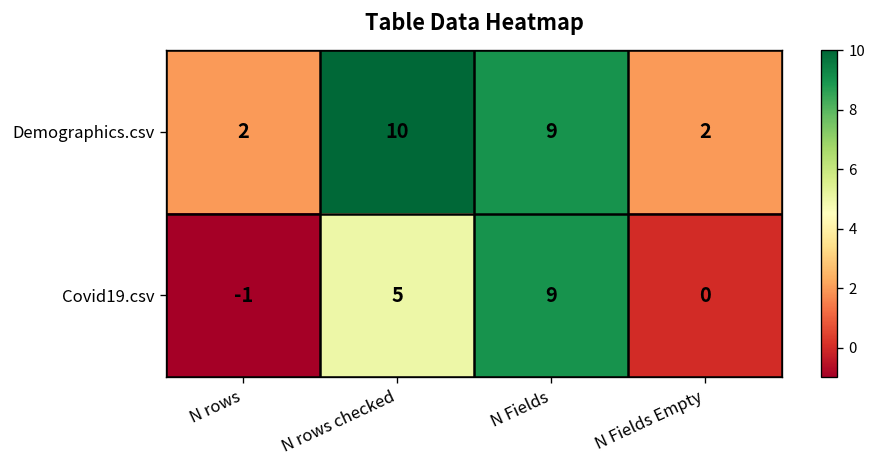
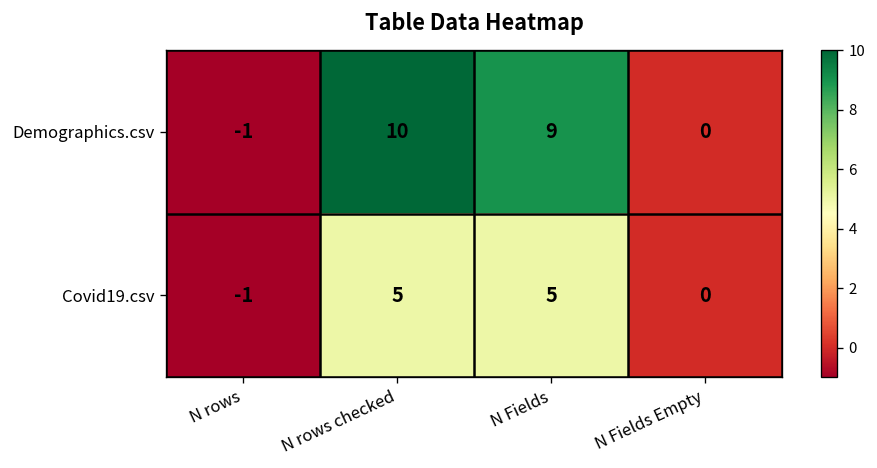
Demographics.csv, N rows: 2 -> -1
Demographics.csv, N Fields Empty: 2 -> 0
Covid19.csv, N Fields: 9 -> 5
